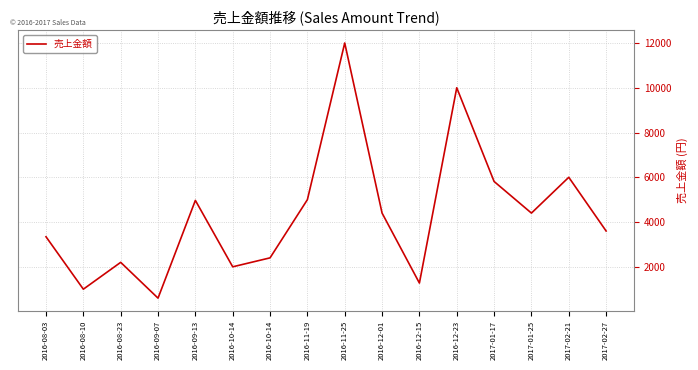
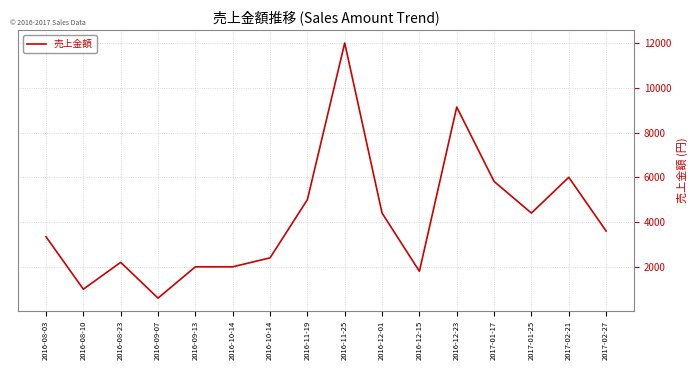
2016-09-13: 5000 -> 2000
2016-12-15: 1300 -> 1800
2016-12-23: 10000 -> 9100
